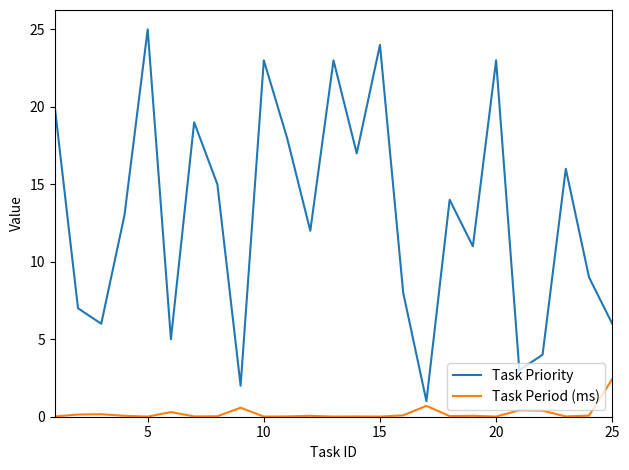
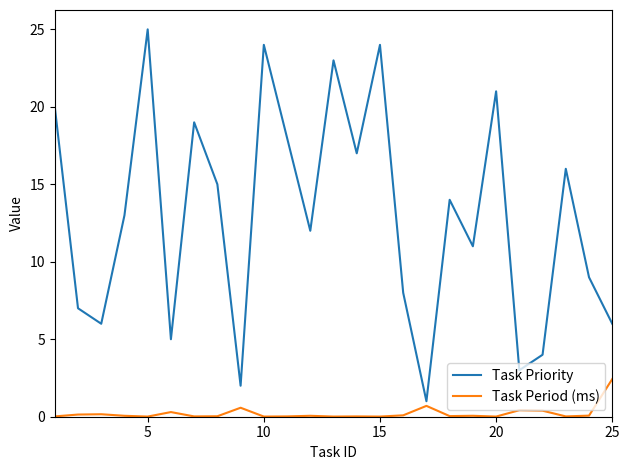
Task Priority, 10: 23 -> 24
Task Priority, 20: 23 -> 21
